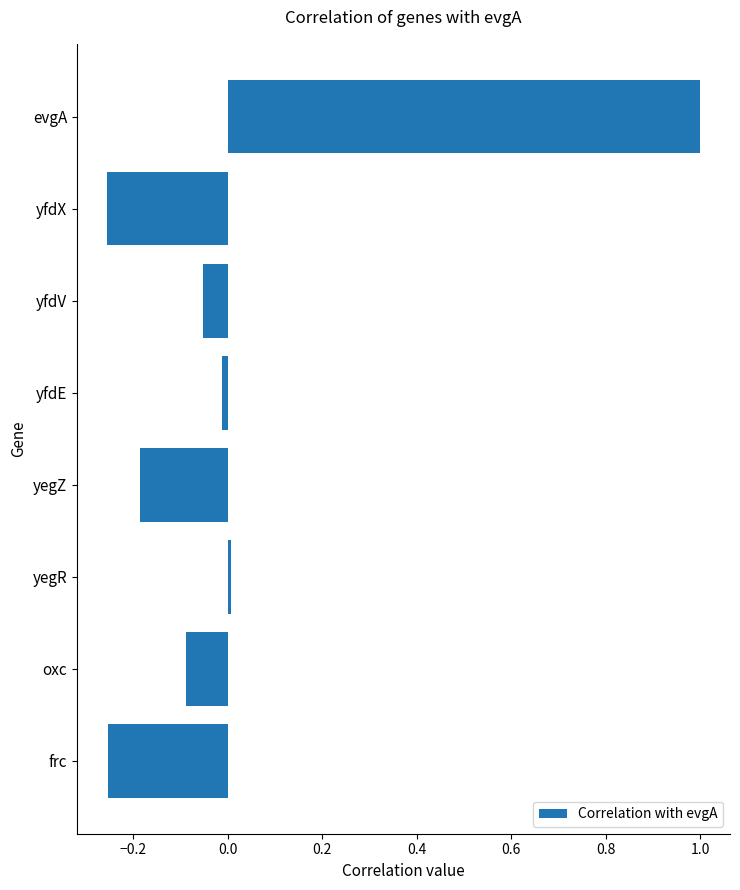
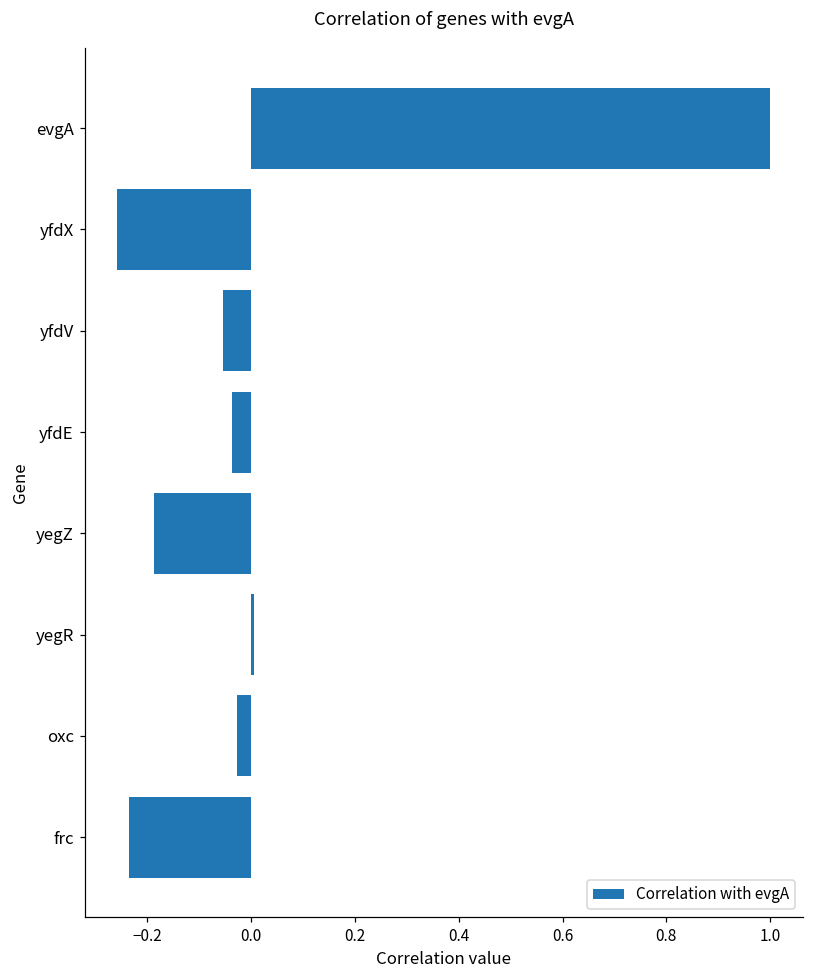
yfdE: -0.01 -> -0.04
oxc: -0.09 -> -0.03
frc: -0.25 -> -0.23
